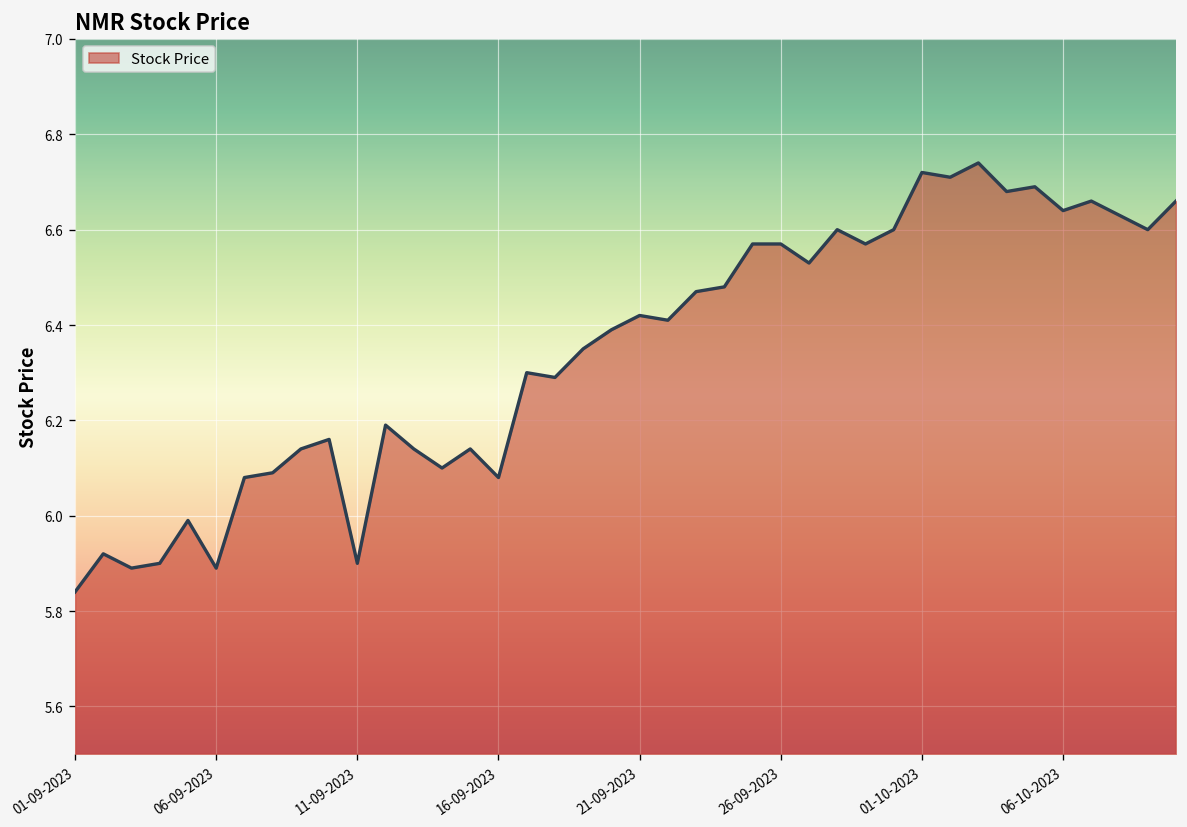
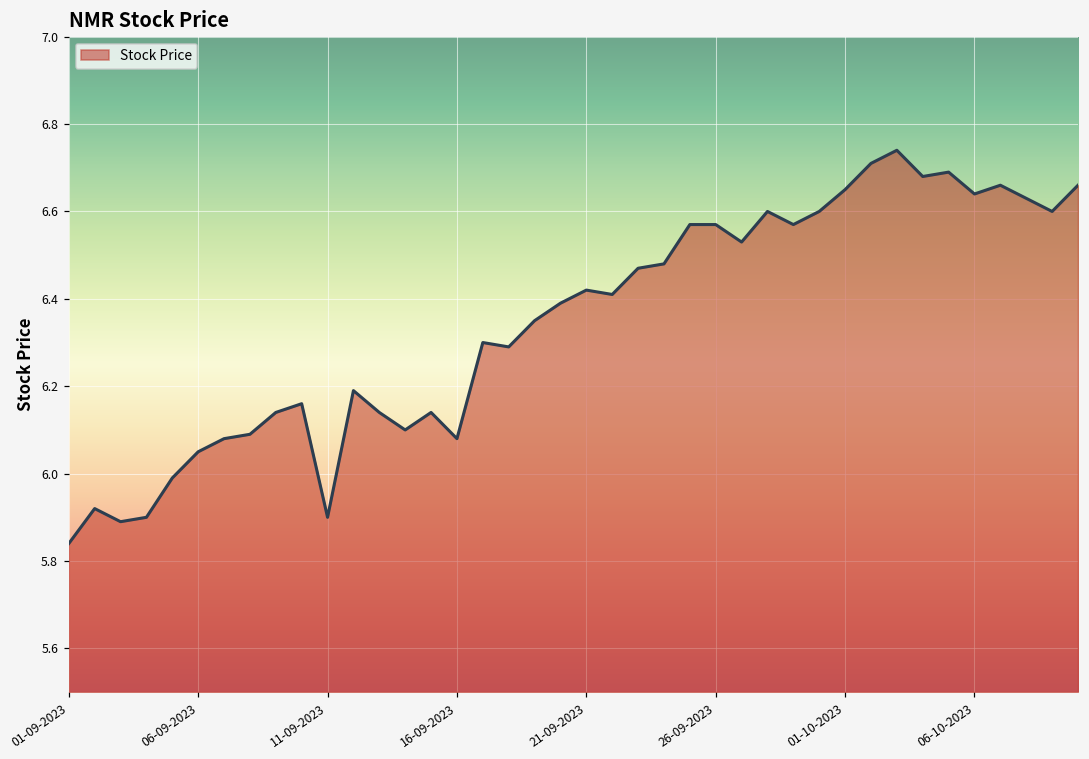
06-09-2023: 5.89 -> 6.05
01-10-2023: 6.72 -> 6.65
